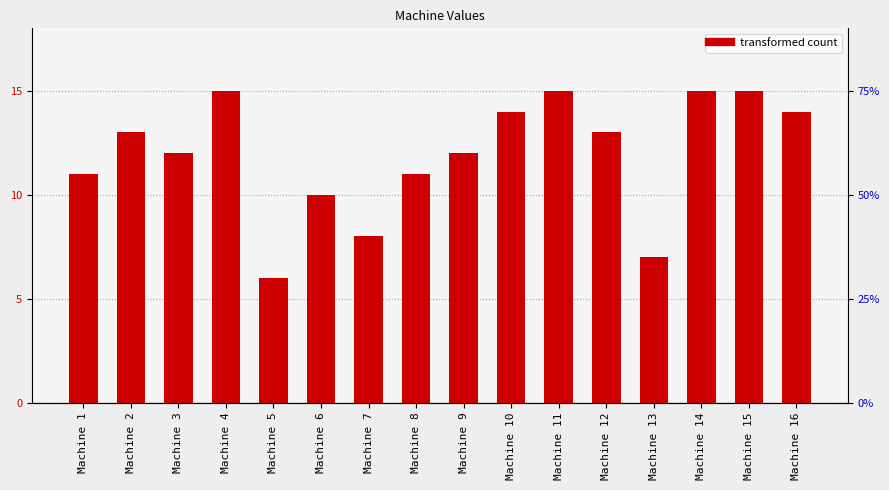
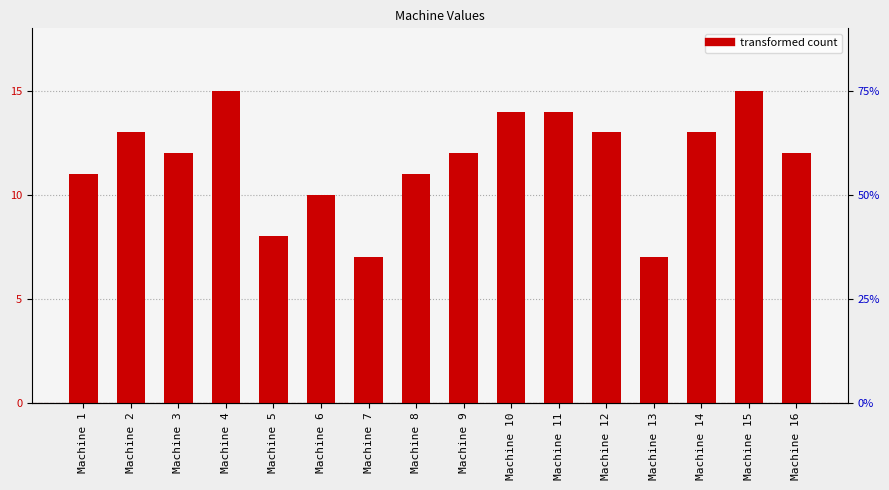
Machine 5: 6 -> 8
Machine 7: 8 -> 7
Machine 11: 15 -> 14
Machine 14: 15 -> 13
Machine 16: 14 -> 12
